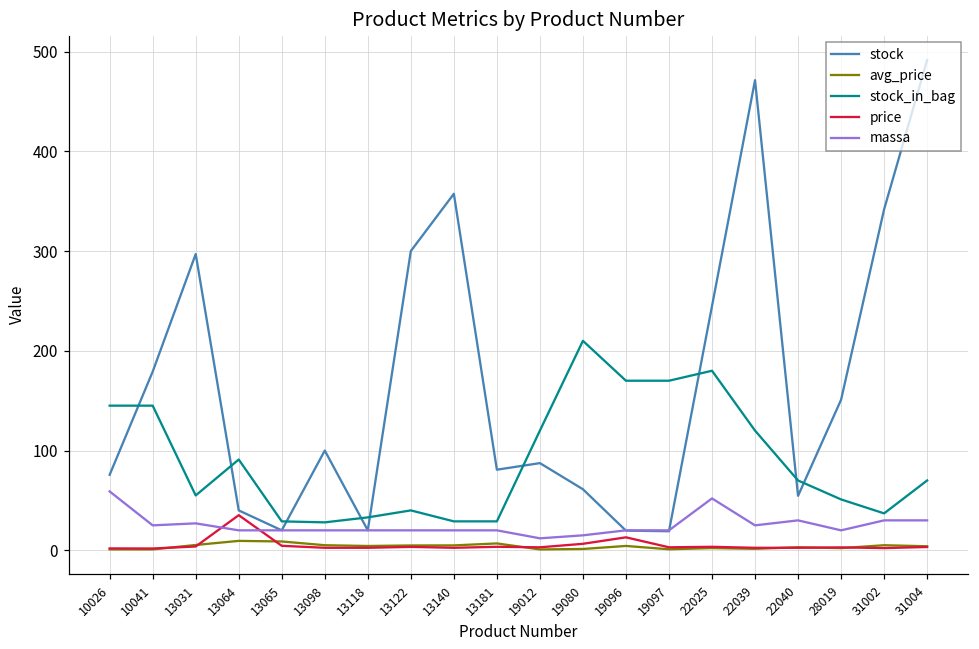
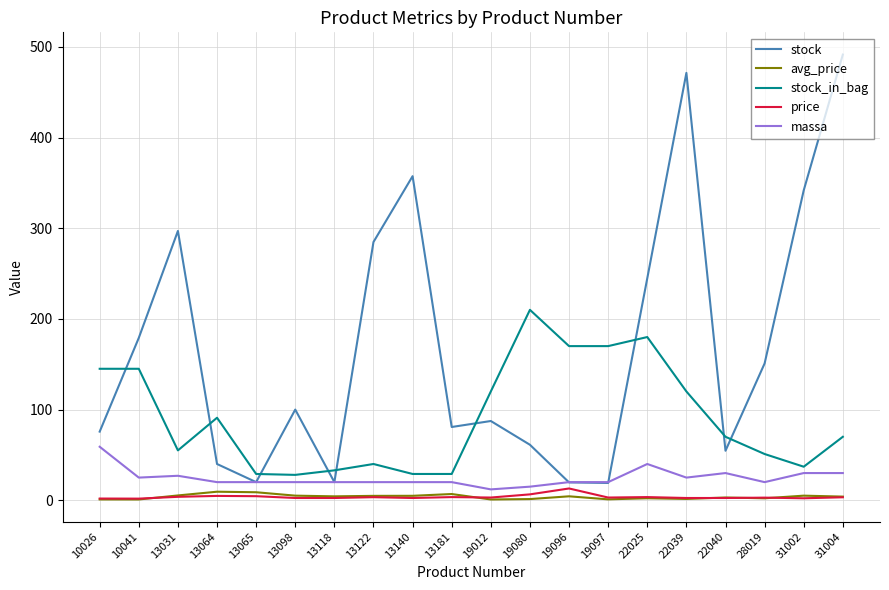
price, 13064: 40 -> 0
stock, 13122: 300 -> 280
massa, 22025: 50 -> 40
